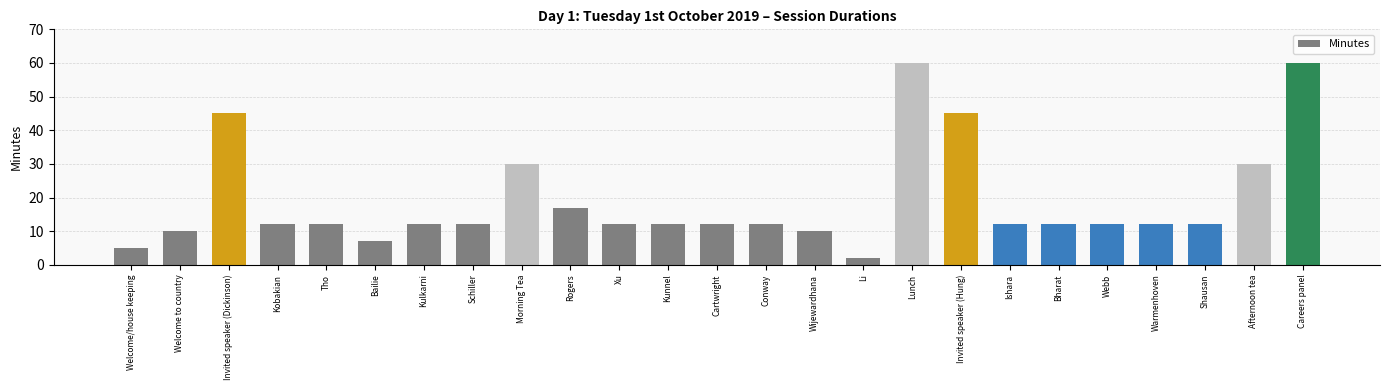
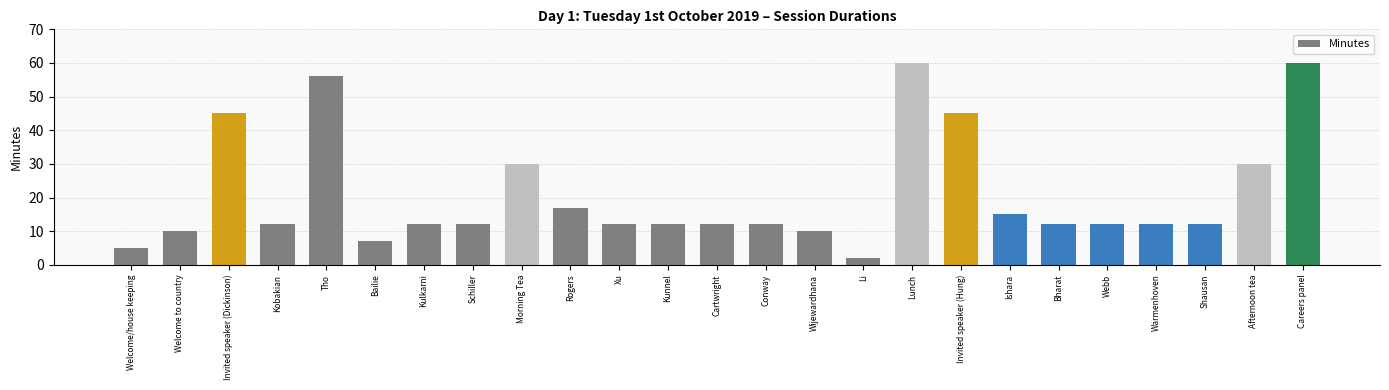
Tho: 12 -> 56
Ishara: 12 -> 15
